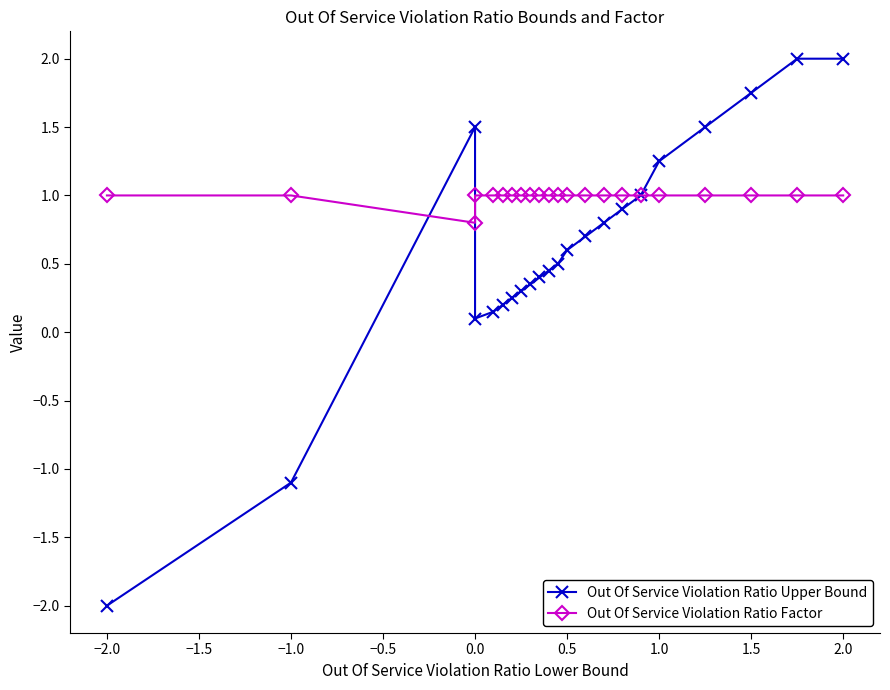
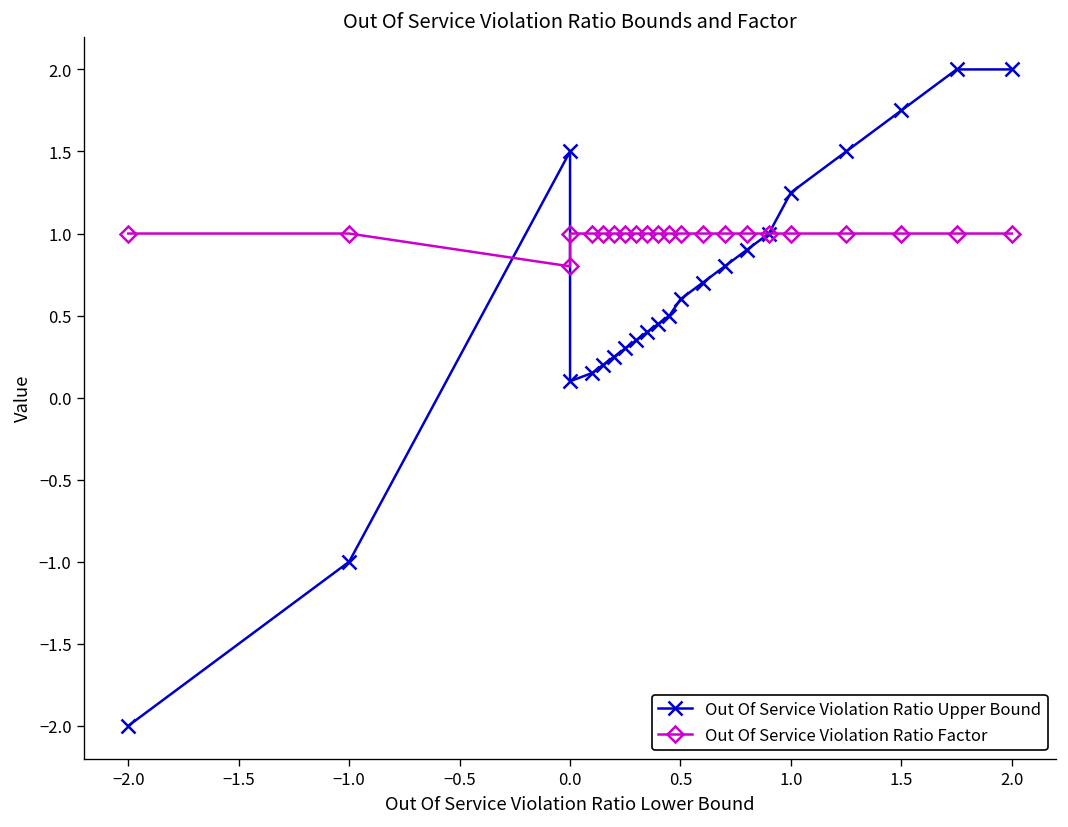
Out Of Service Violation Ratio Upper Bound, −1.0: -1.1 -> -1.0
